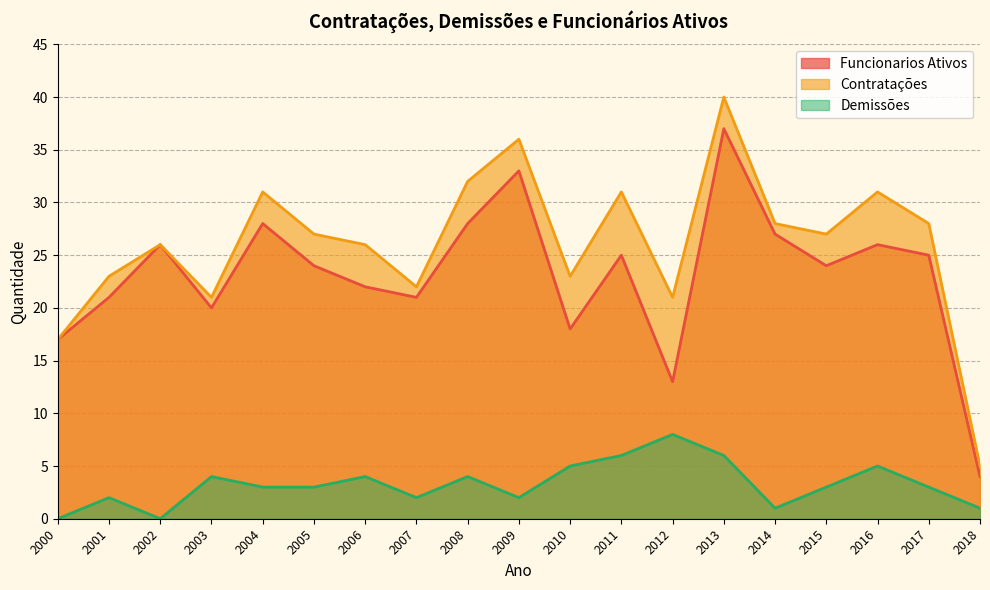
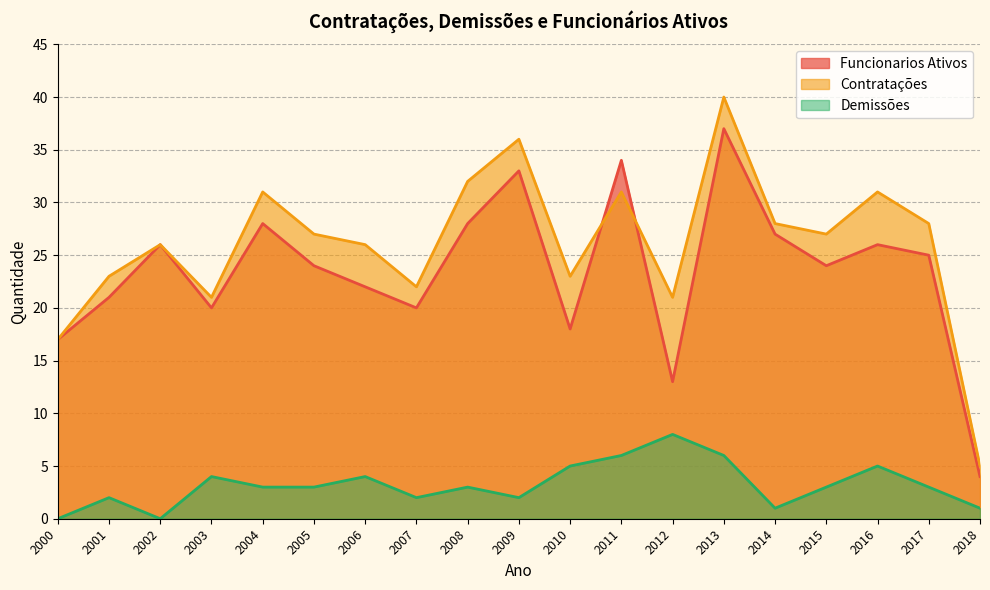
Funcionarios Ativos, 2007: 21 -> 20
Demissões, 2008: 4 -> 3
Funcionarios Ativos, 2011: 25 -> 34
